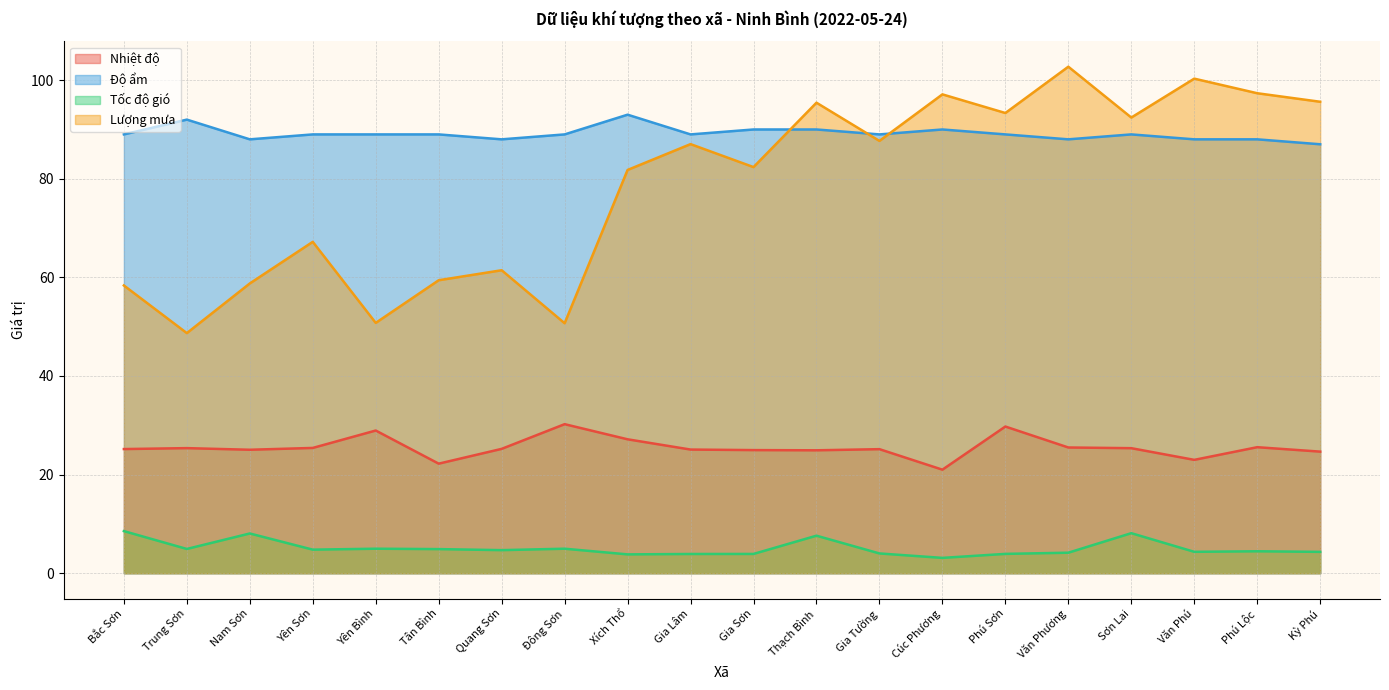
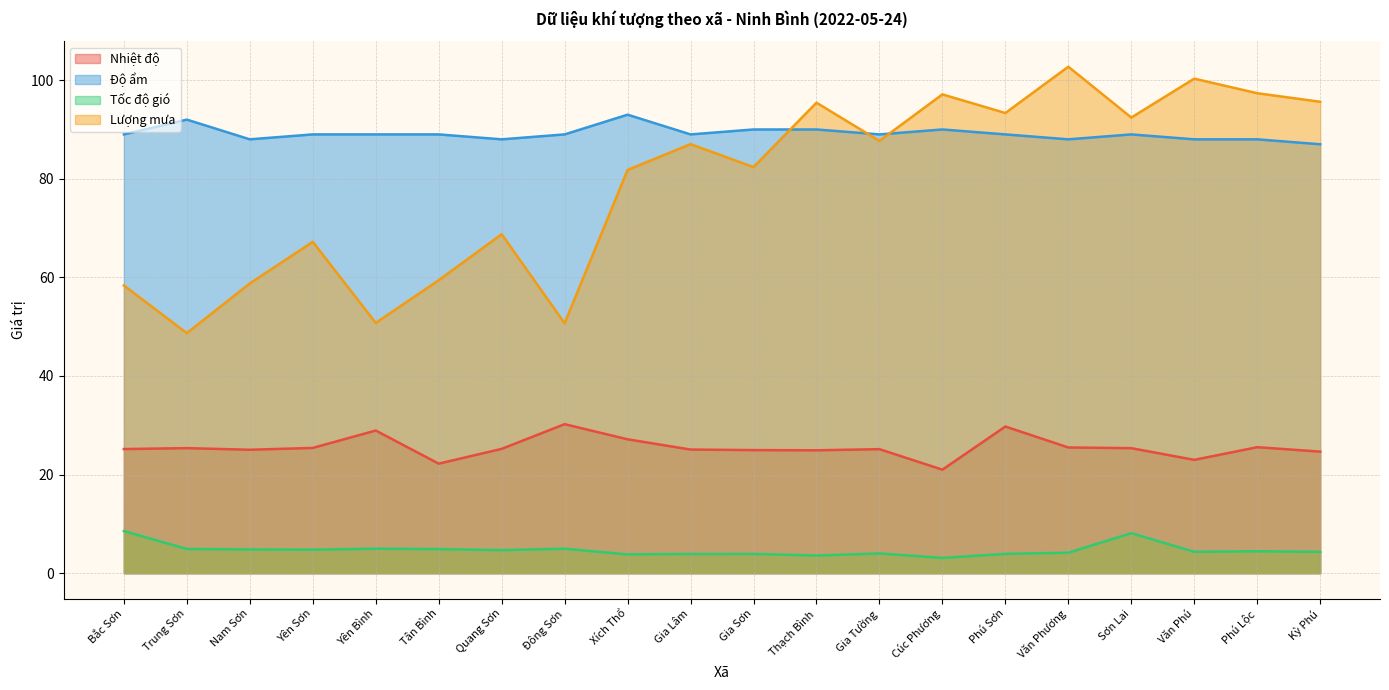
Tốc độ gió, Nam Sơn: 8 -> 5
Lượng mưa, Quang Sơn: 61 -> 69
Tốc độ gió, Thạch Bình: 8 -> 4
